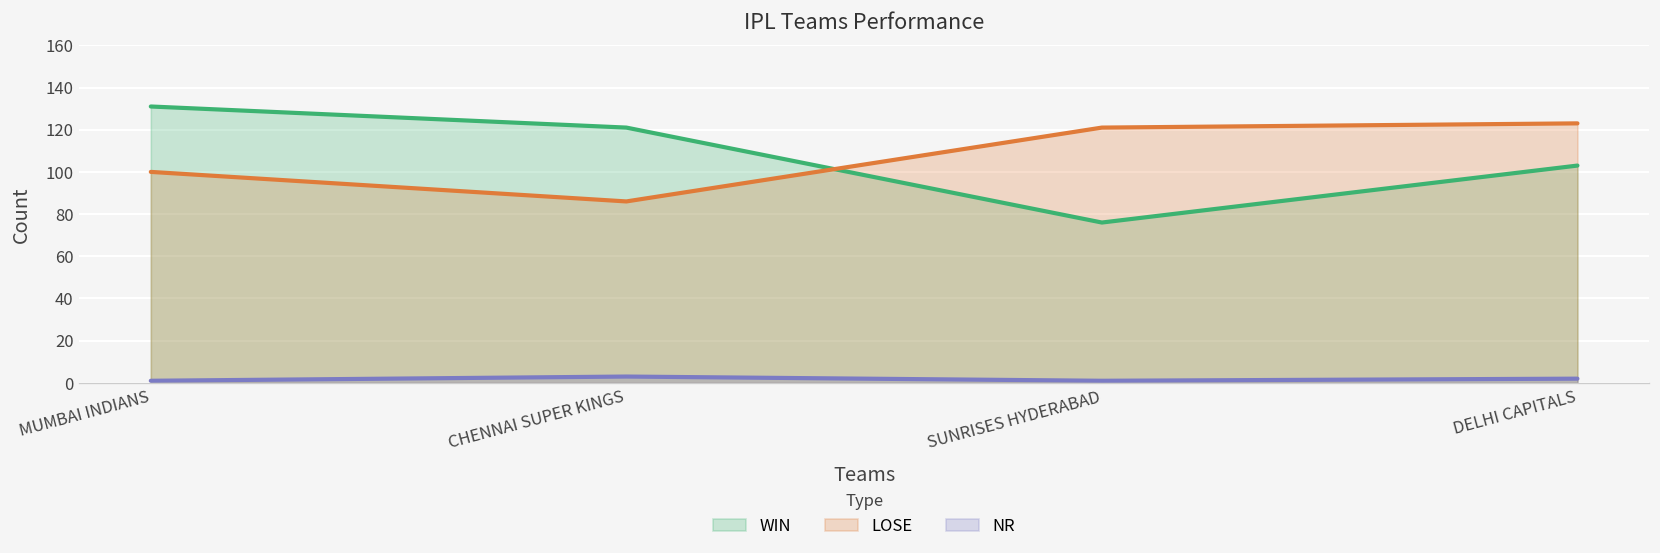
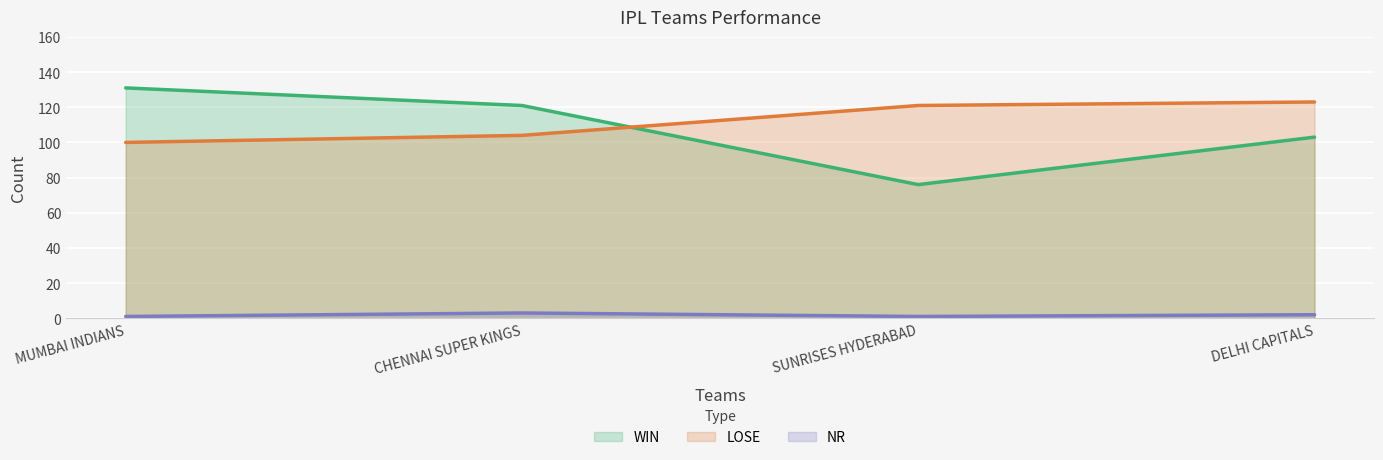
LOSE, CHENNAI SUPER KINGS: 86 -> 104
